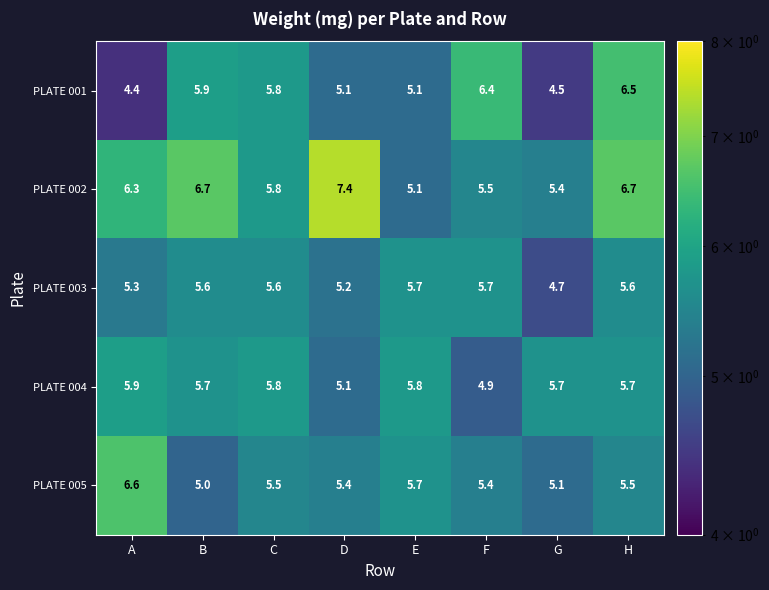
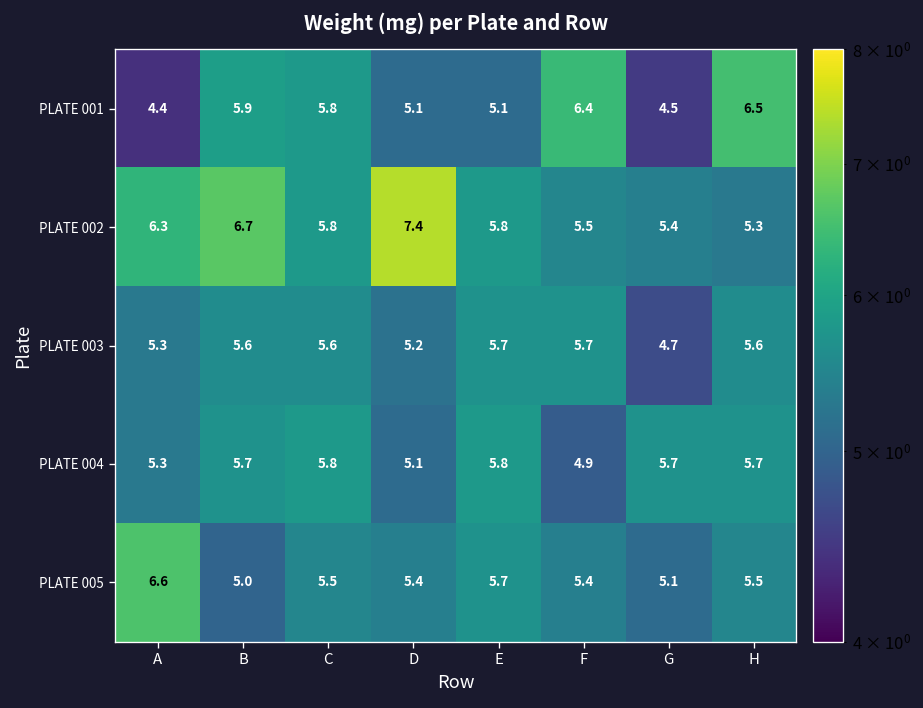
PLATE 002, E: 5.1 -> 5.8
PLATE 002, H: 6.7 -> 5.3
PLATE 004, A: 5.9 -> 5.3
